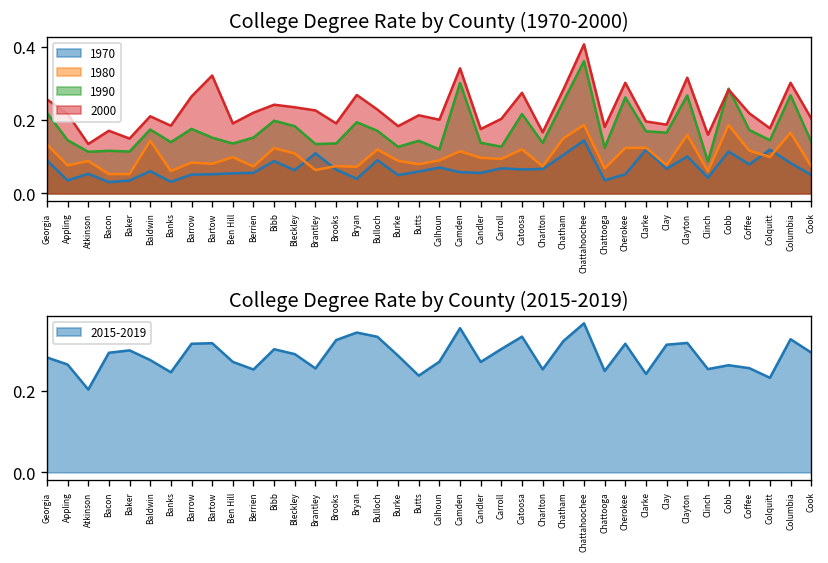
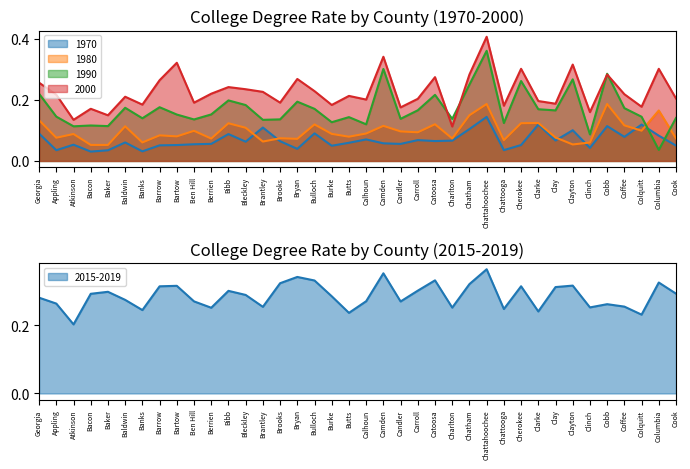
College Degree Rate by County (1970-2000), 1980, Baldwin: 0.14 -> 0.11
College Degree Rate by County (1970-2000), 1990, Carroll: 0.13 -> 0.17
College Degree Rate by County (1970-2000), 2000, Charlton: 0.17 -> 0.11
College Degree Rate by County (1970-2000), 1980, Clayton: 0.16 -> 0.05
College Degree Rate by County (1970-2000), 1990, Columbia: 0.27 -> 0.04
